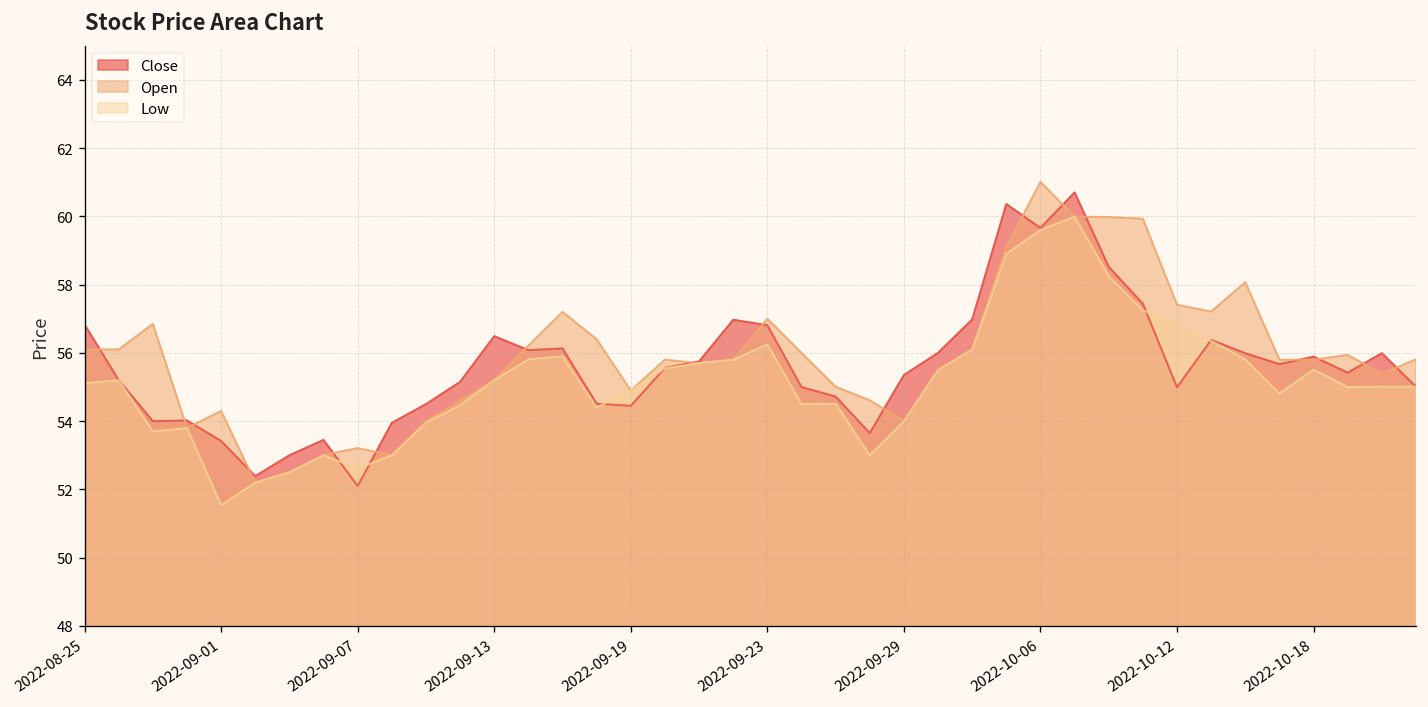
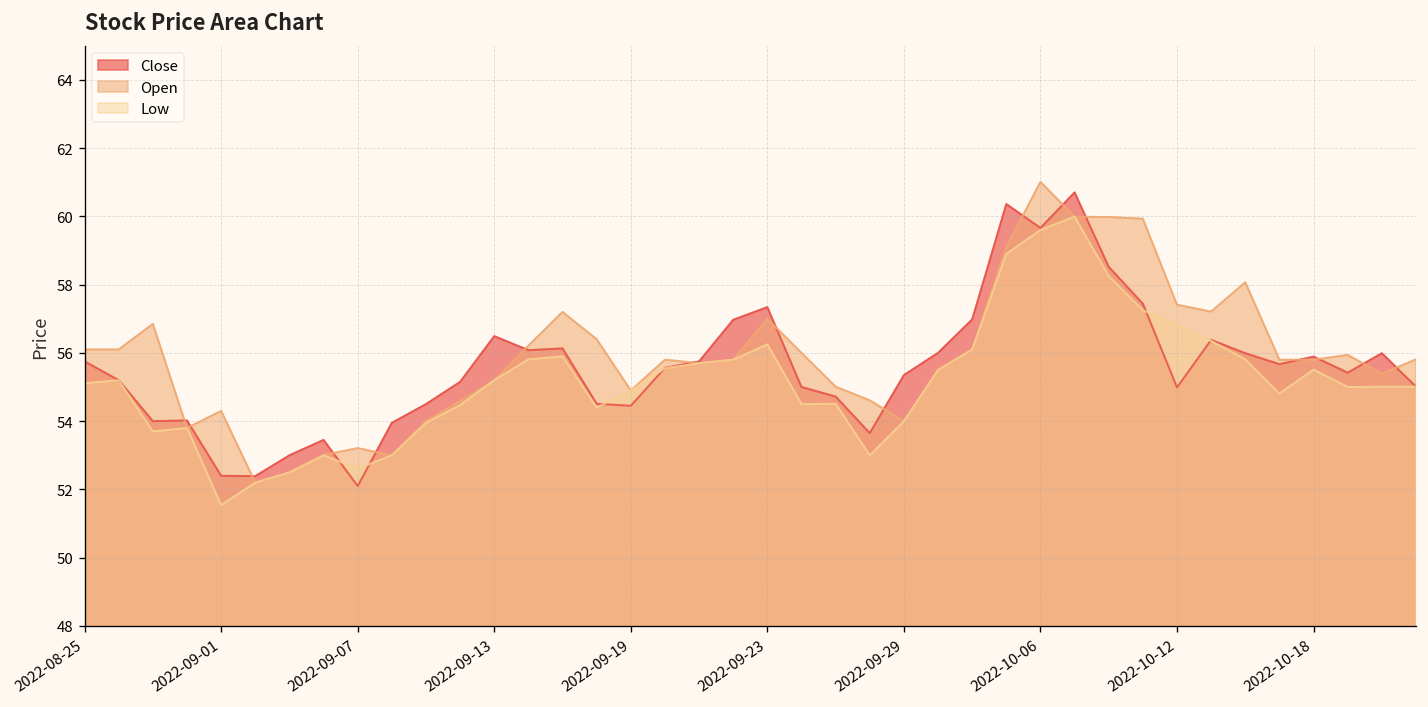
Close, 2022-08-25: 56.8 -> 55.8
Close, 2022-09-01: 53.4 -> 52.4
Close, 2022-09-23: 56.8 -> 57.3
